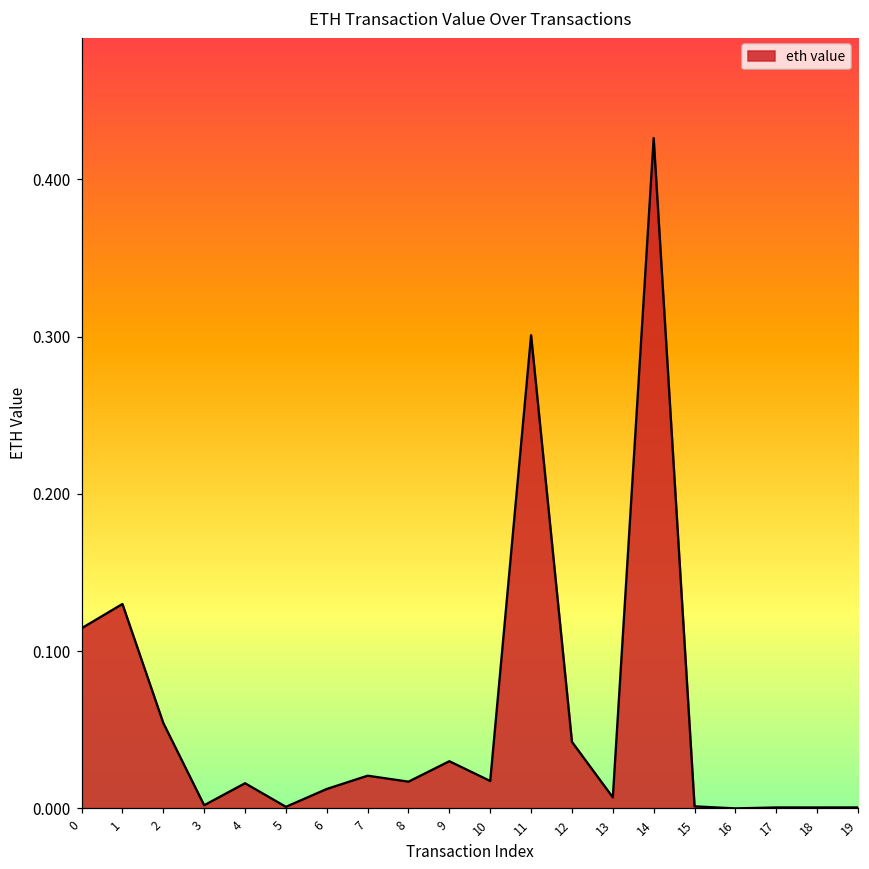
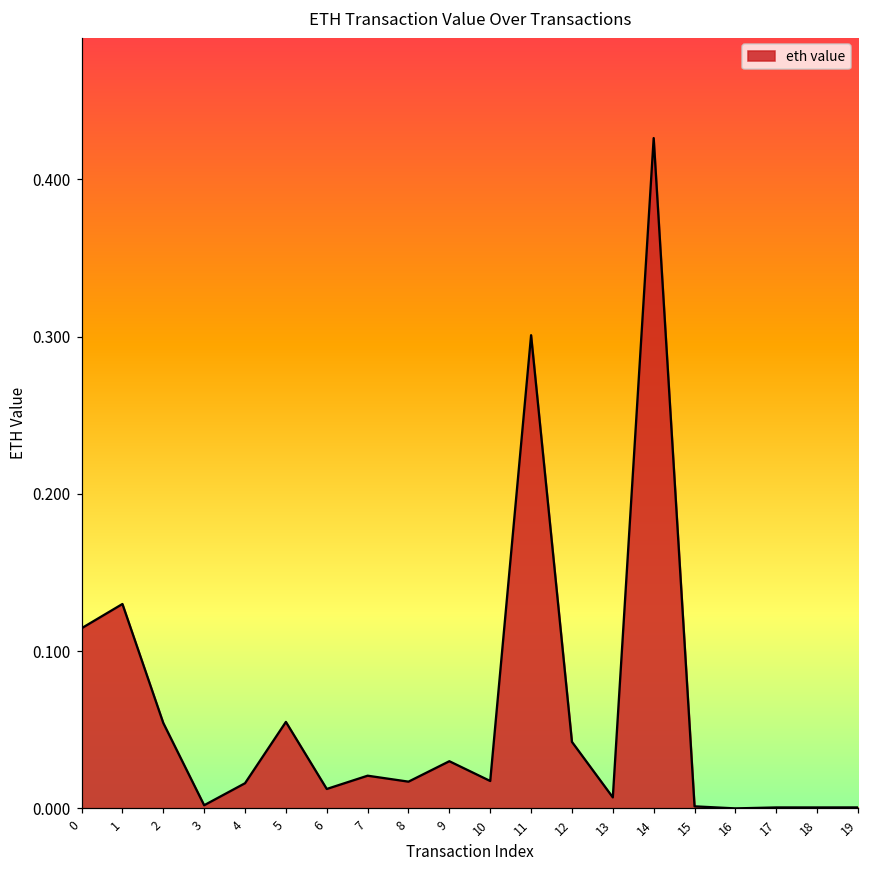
5: 0.001 -> 0.055
